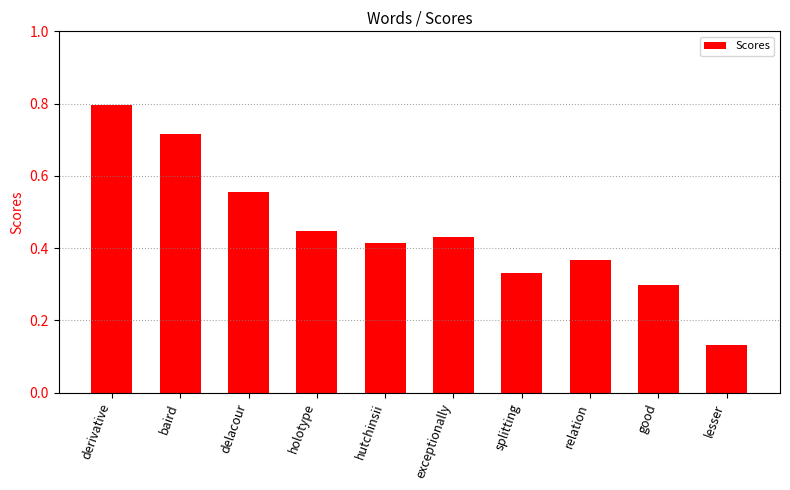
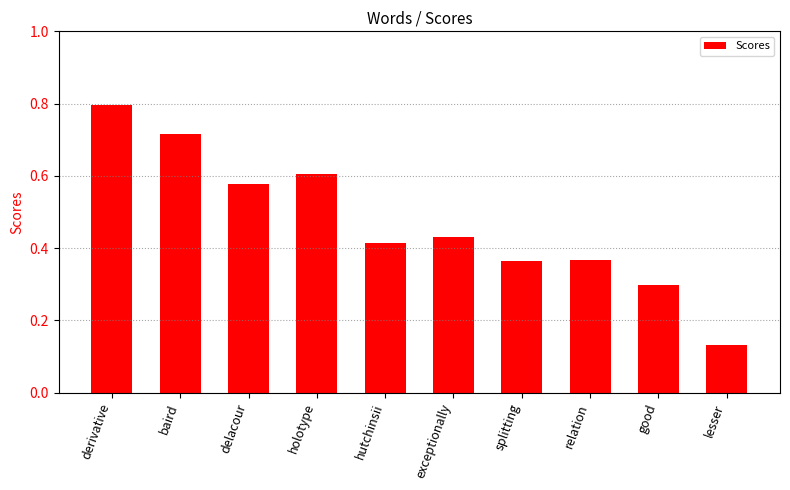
delacour: 0.56 -> 0.58
holotype: 0.45 -> 0.61
splitting: 0.33 -> 0.36
